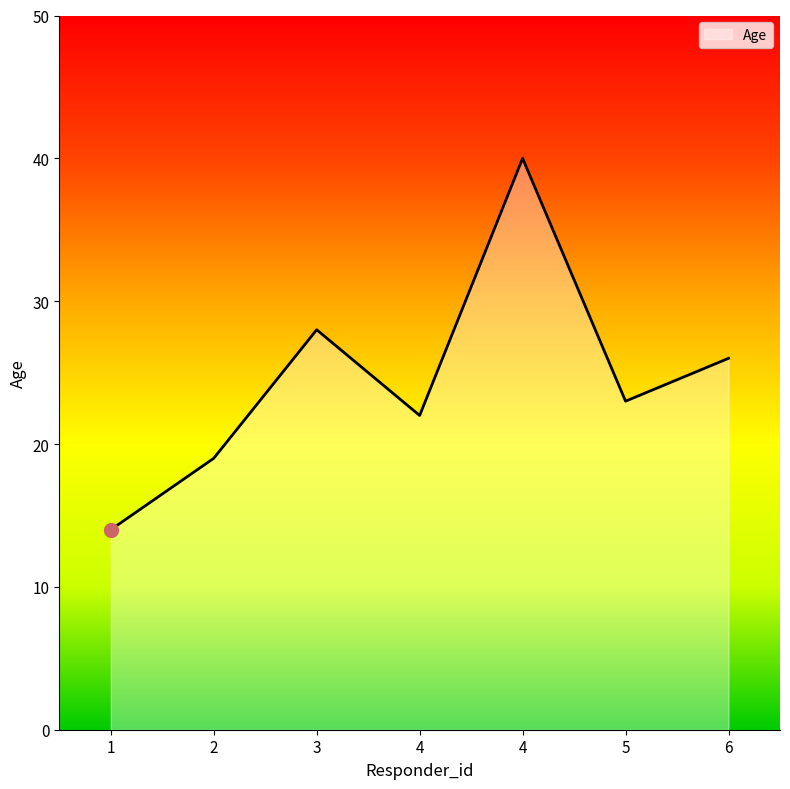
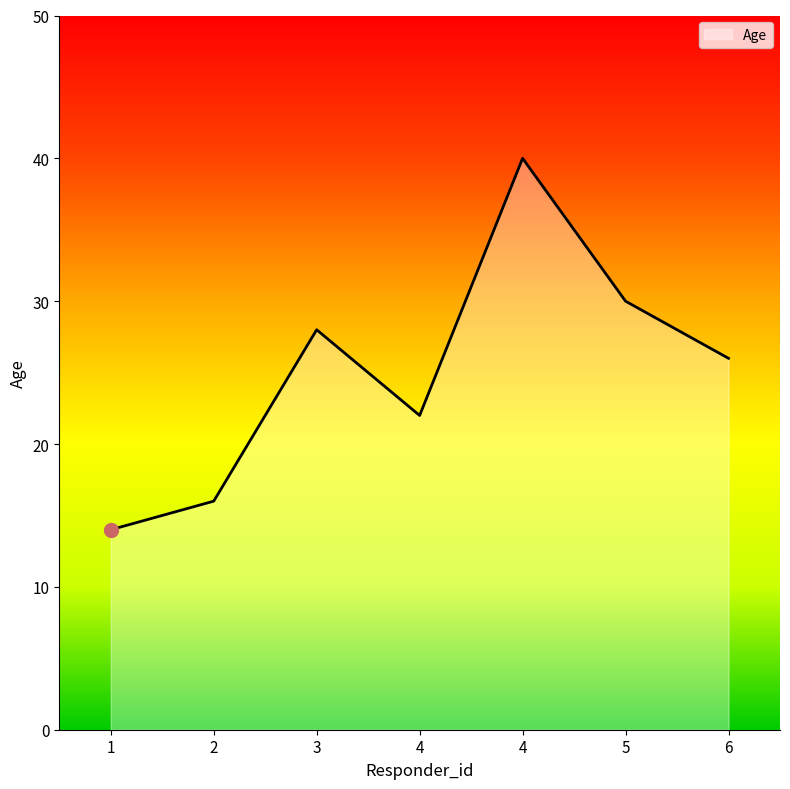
Age, 2: 19 -> 16
Age, 5: 23 -> 30
